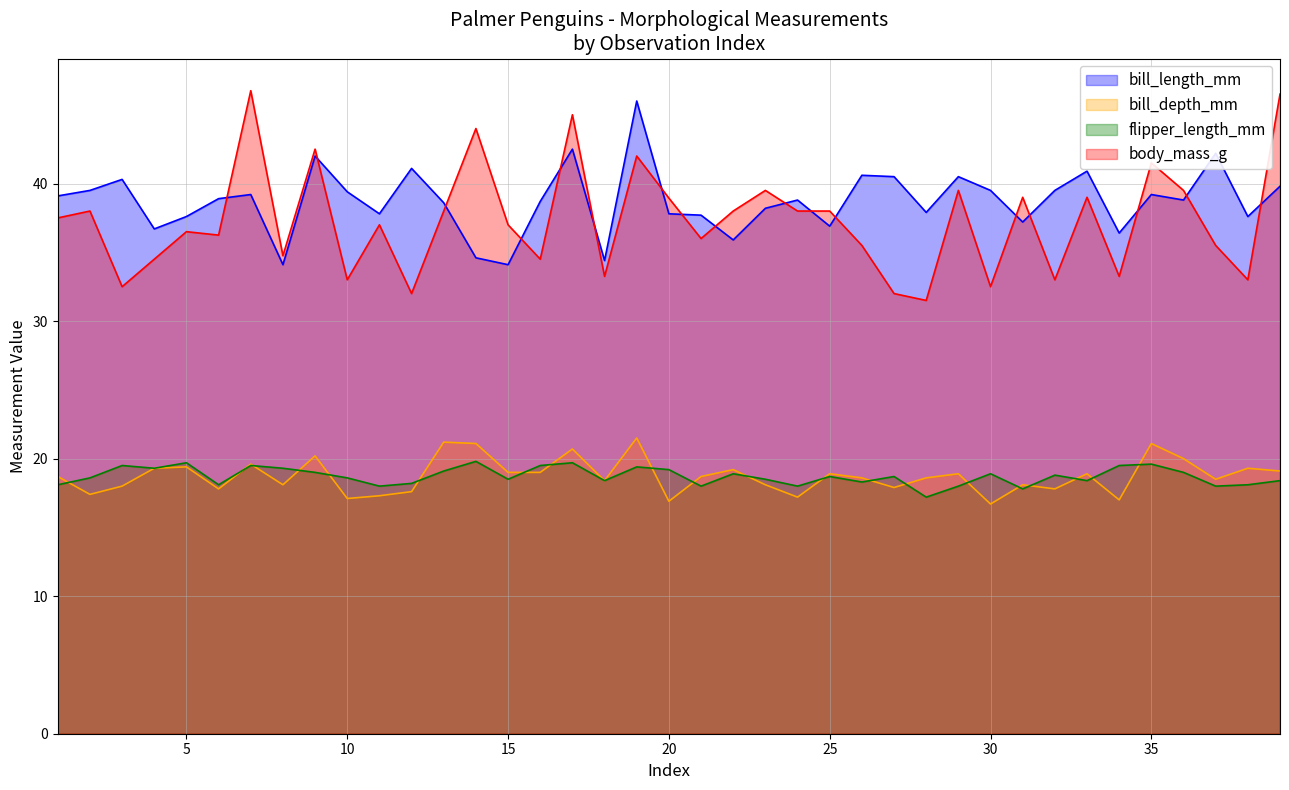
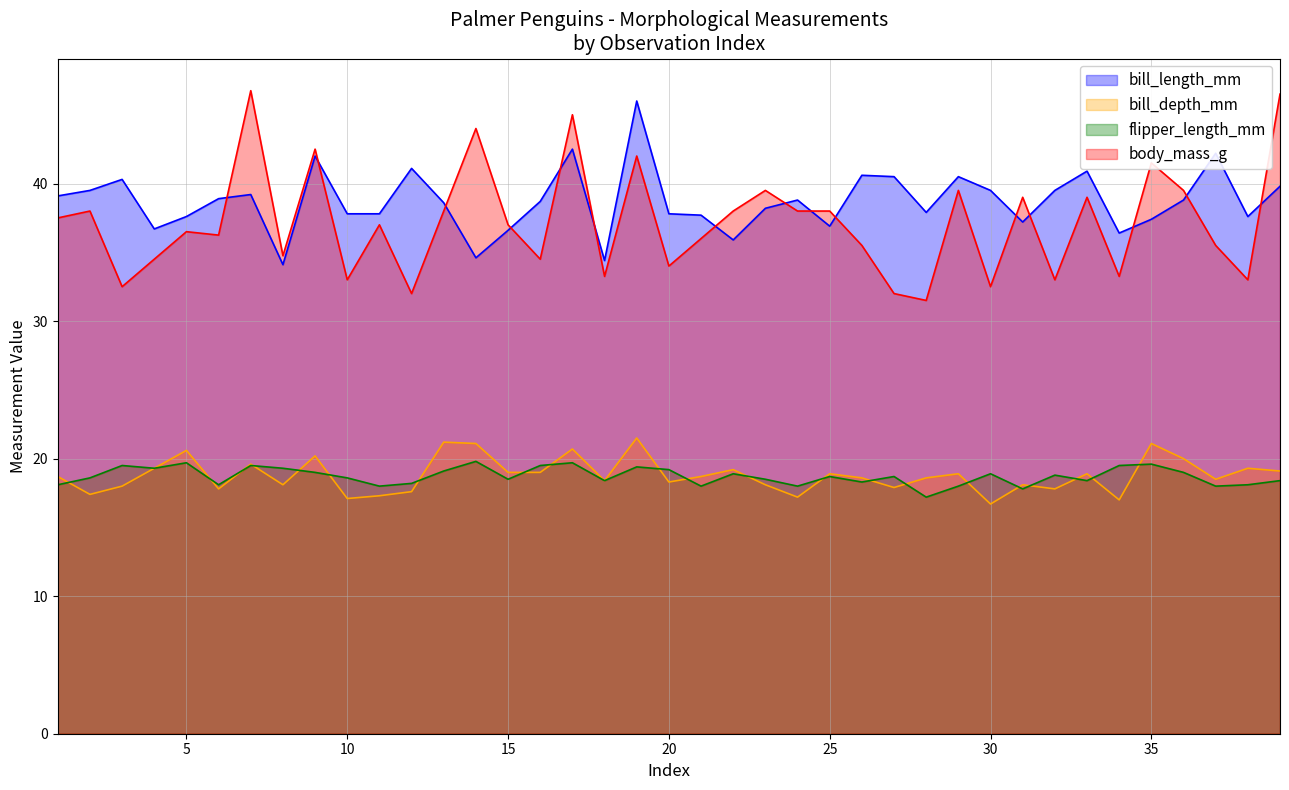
bill_depth_mm, 5: 19.4 -> 20.6
bill_length_mm, 10: 39.4 -> 37.8
bill_length_mm, 15: 34.1 -> 36.6
bill_depth_mm, 20: 16.9 -> 18.3
body_mass_g, 20: 38.9 -> 34.0
bill_length_mm, 35: 39.2 -> 37.4
